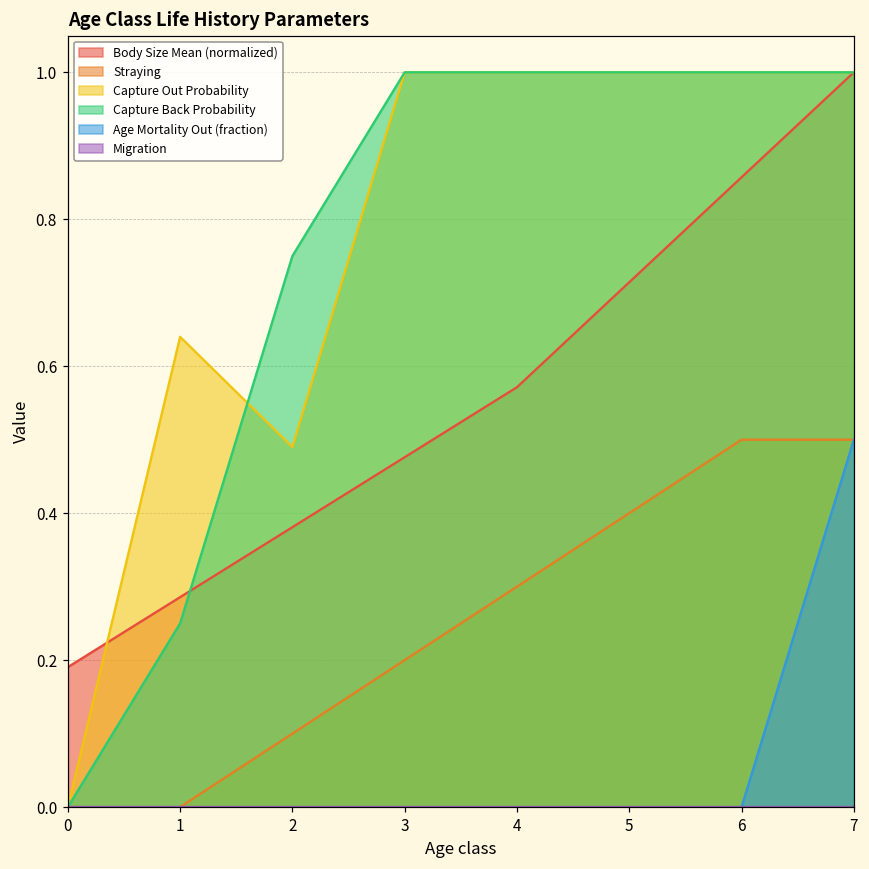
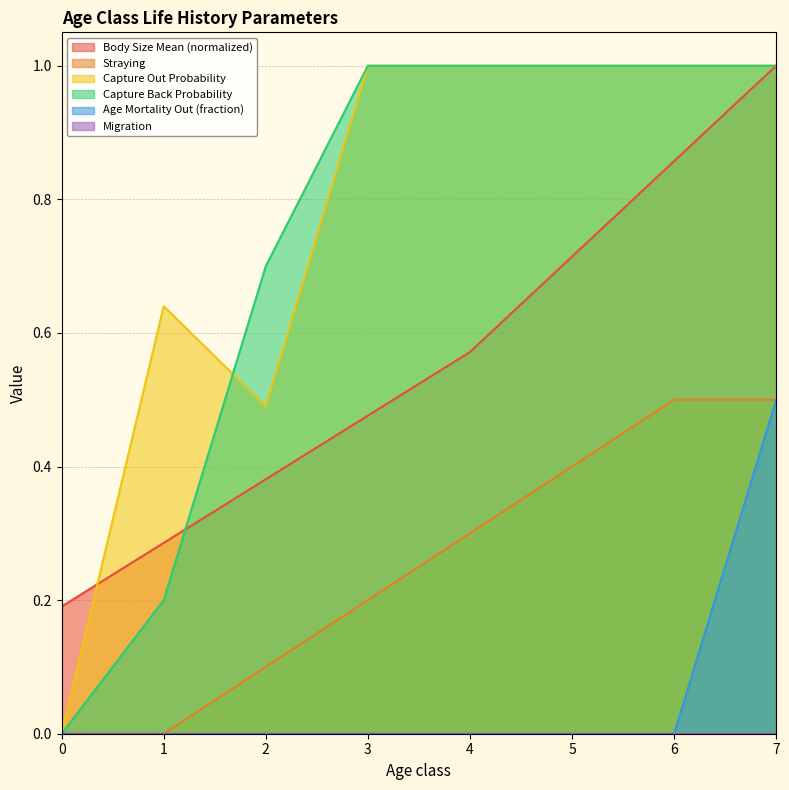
Capture Back Probability, 1: 0.25 -> 0.20
Capture Back Probability, 2: 0.75 -> 0.70
